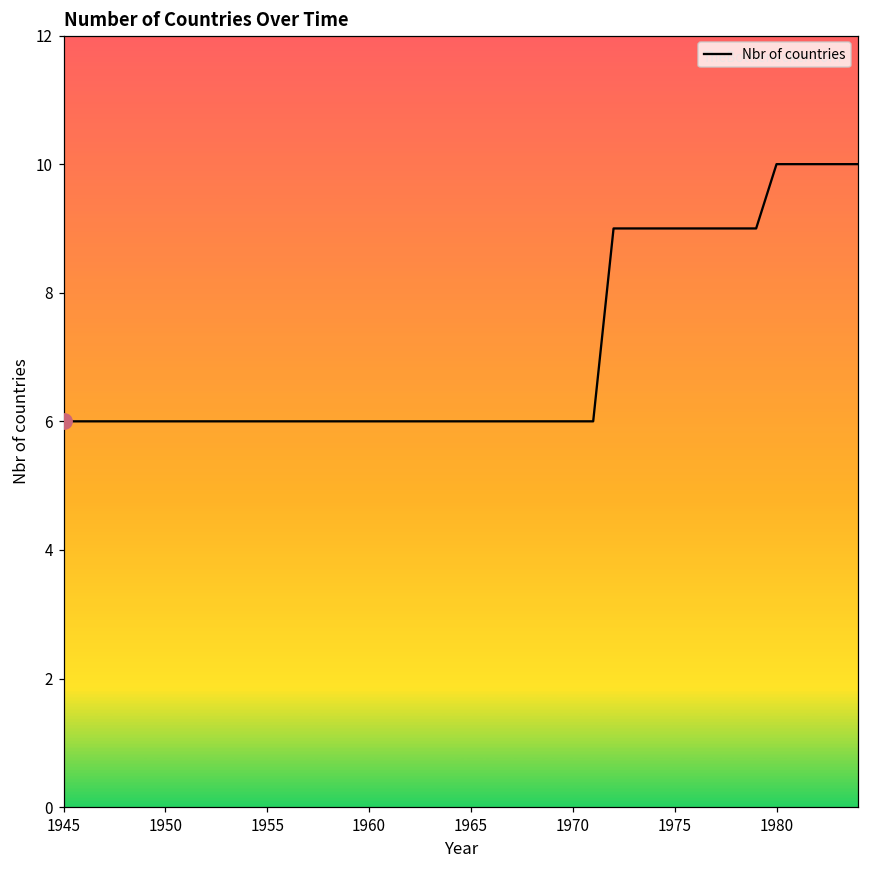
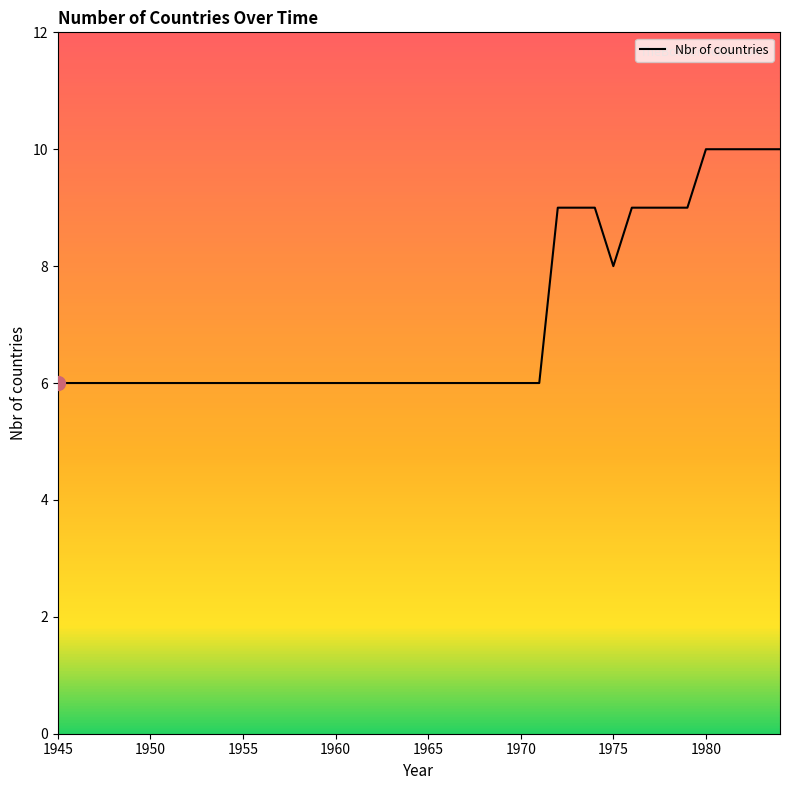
Nbr of countries, 1975: 9 -> 8
